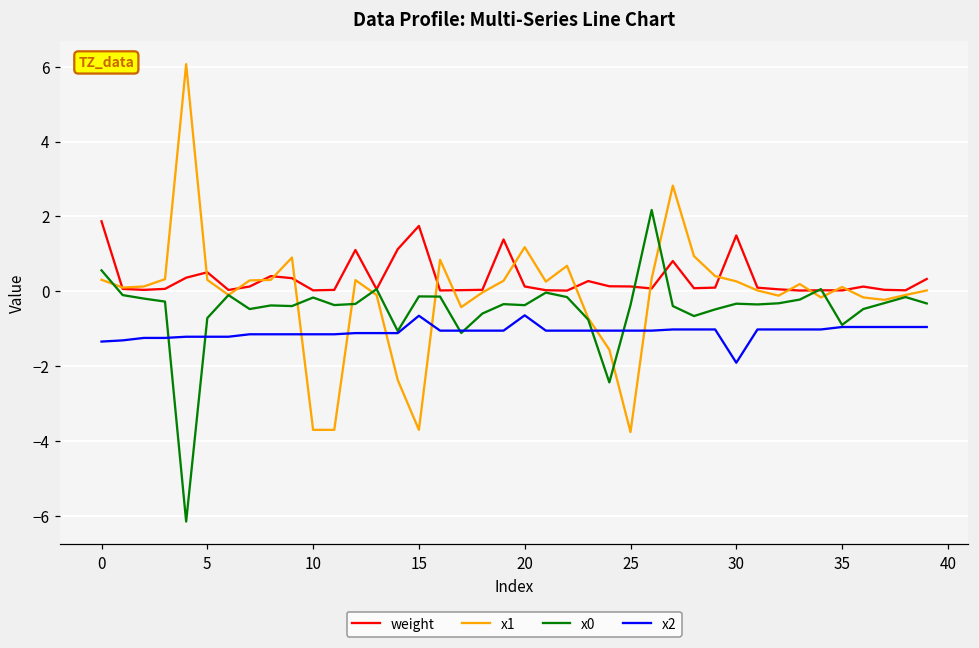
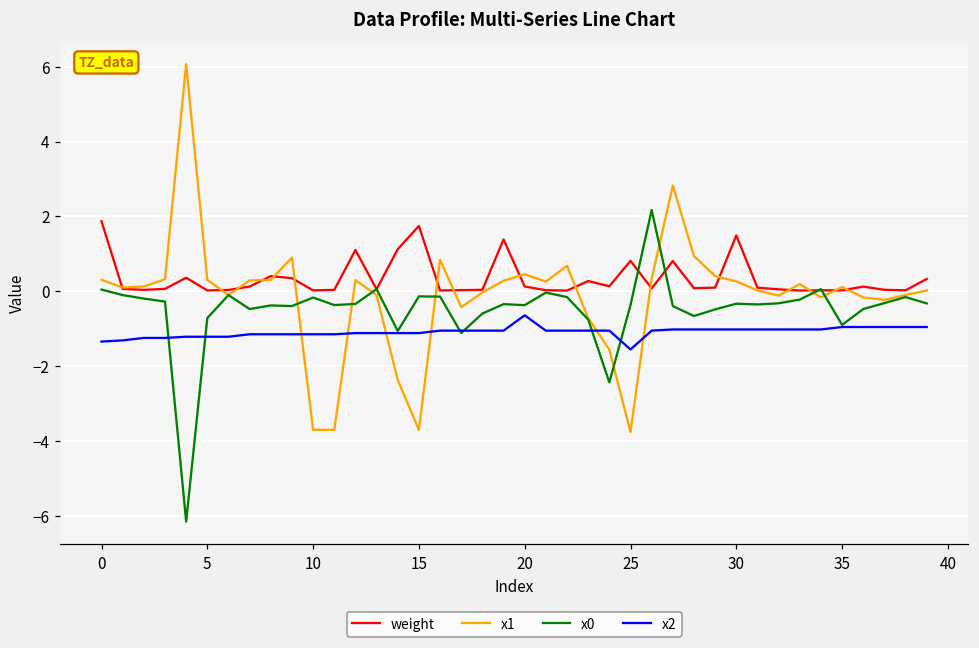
x0, 0: 0.6 -> 0.0
weight, 5: 0.5 -> 0.0
x2, 15: -0.6 -> -1.1
x1, 20: 1.2 -> 0.5
weight, 25: 0.1 -> 0.8
x2, 25: -1.0 -> -1.6
x2, 30: -1.9 -> -1.0
